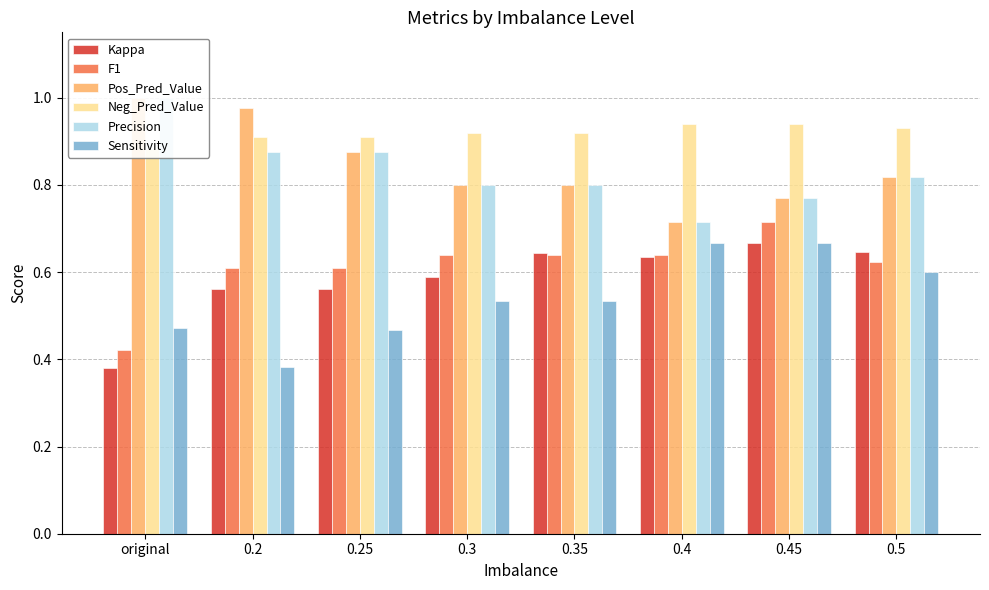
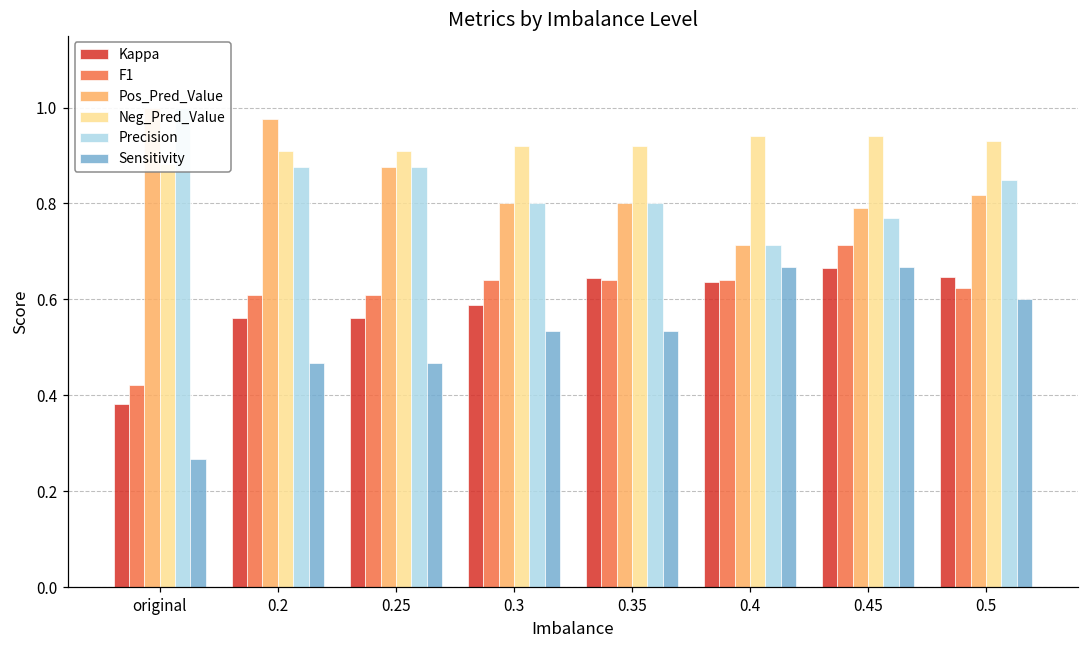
Sensitivity, original: 0.47 -> 0.27
Sensitivity, 0.2: 0.38 -> 0.47
Pos_Pred_Value, 0.45: 0.77 -> 0.79
Precision, 0.5: 0.82 -> 0.85
